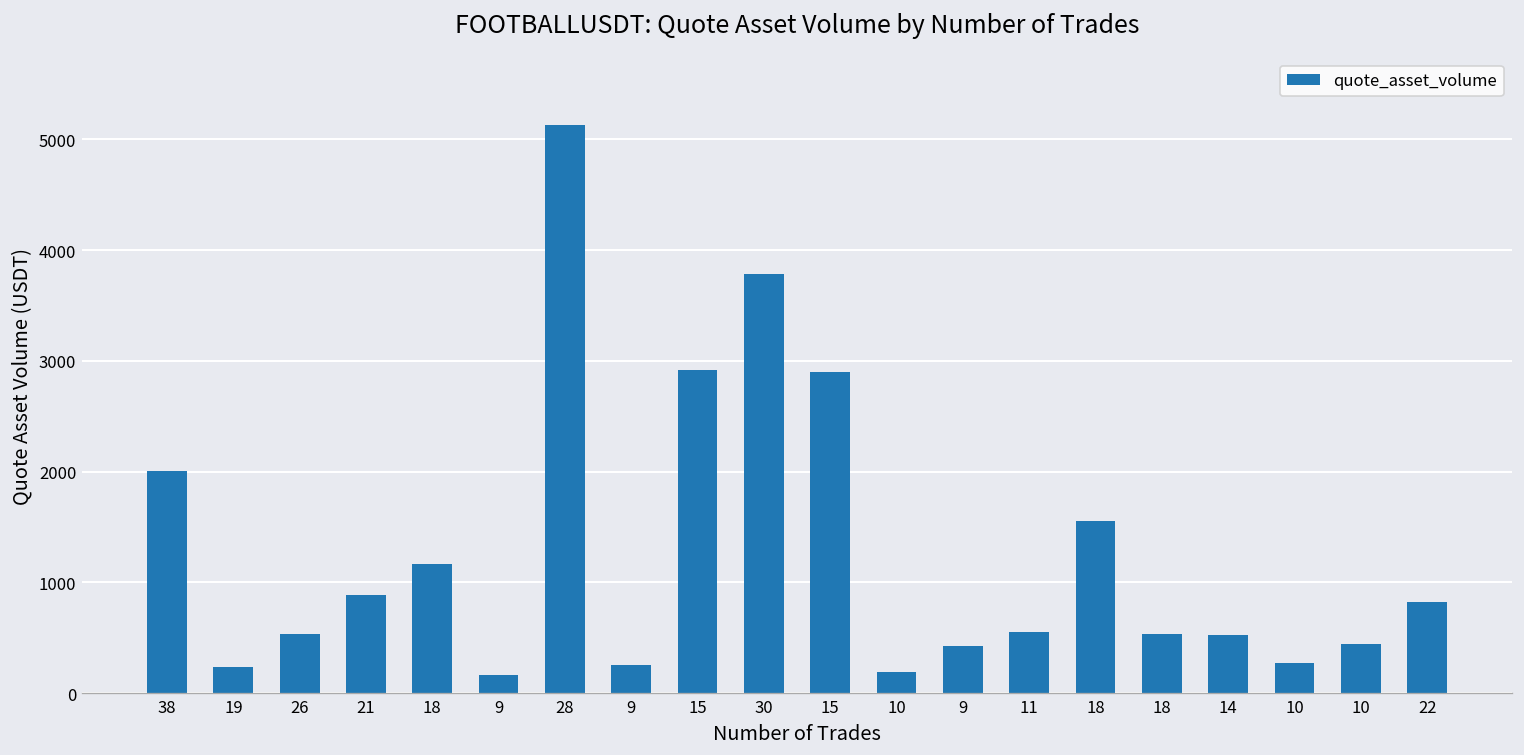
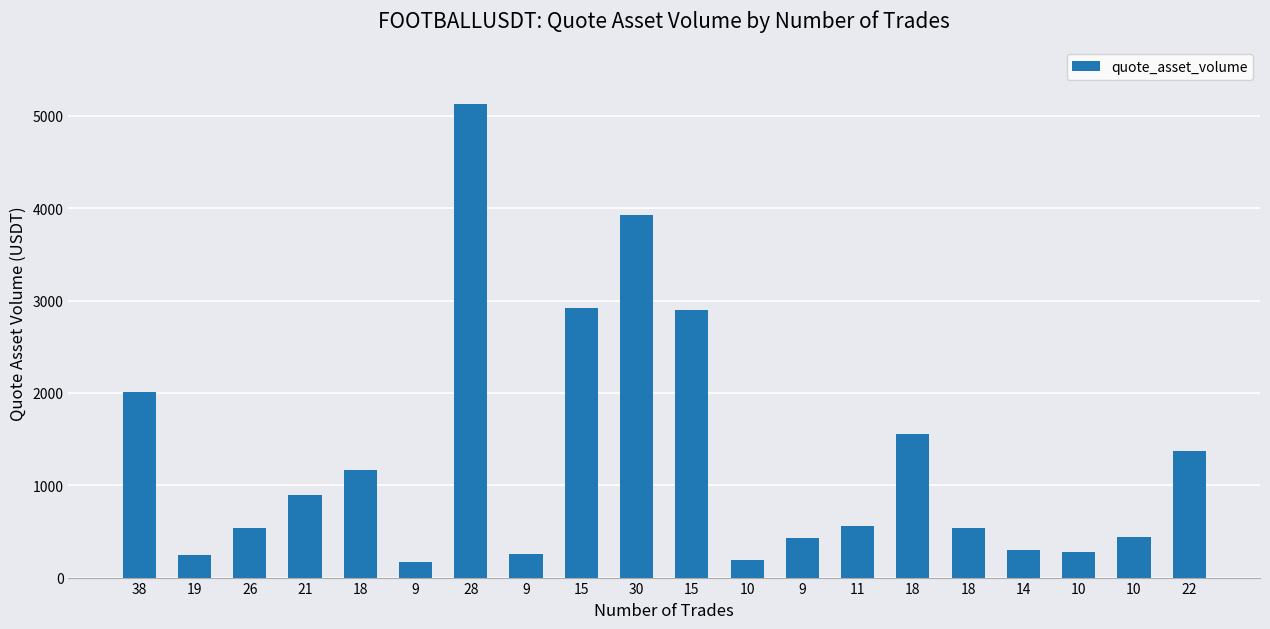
30: 3800 -> 3900
14: 500 -> 300
22: 800 -> 1400
